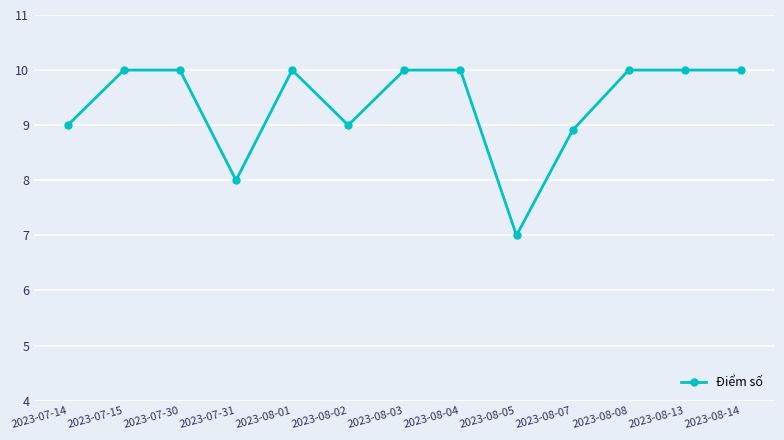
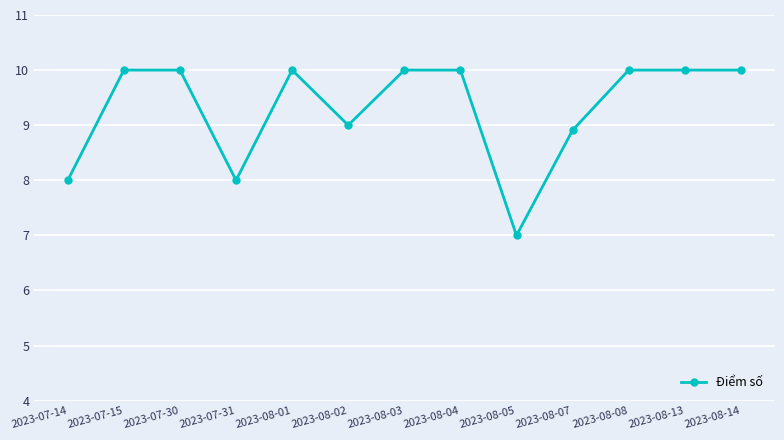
2023-07-14: 9 -> 8
